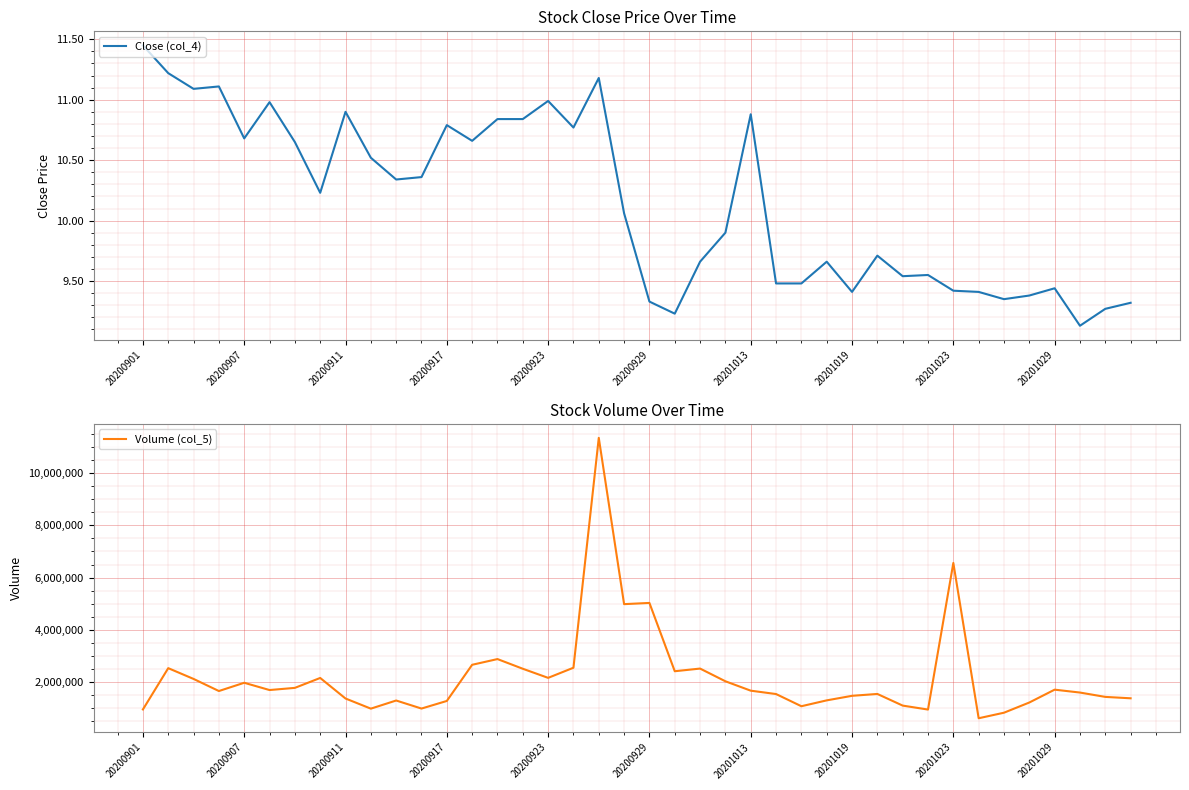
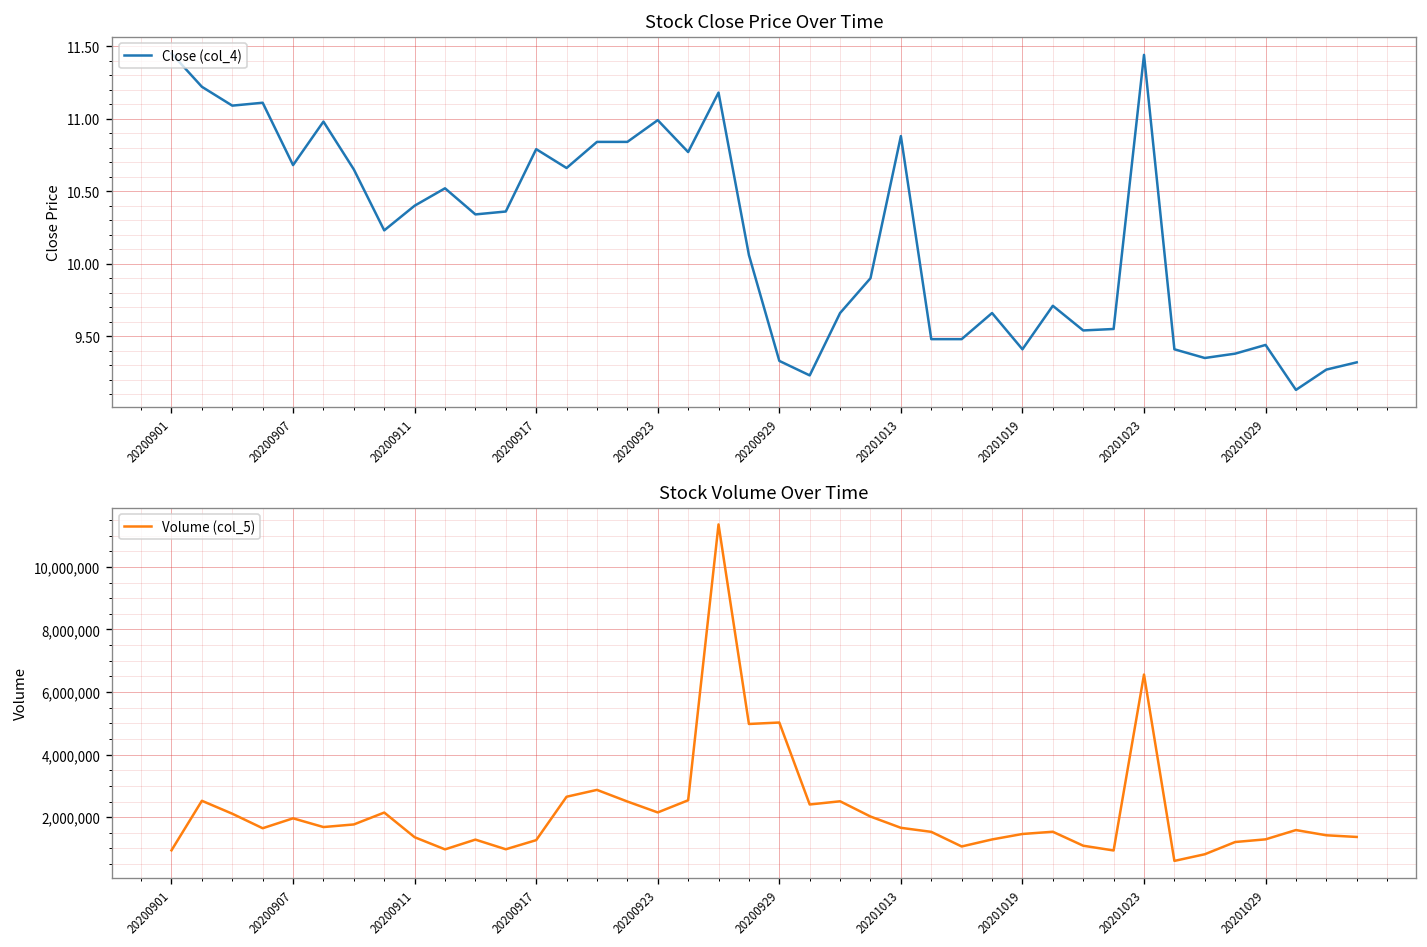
Stock Close Price Over Time, 20200911: 10.9 -> 10.4
Stock Close Price Over Time, 20201023: 9.42 -> 11.44
Stock Volume Over Time, 20201029: 1,700,000 -> 1,300,000
